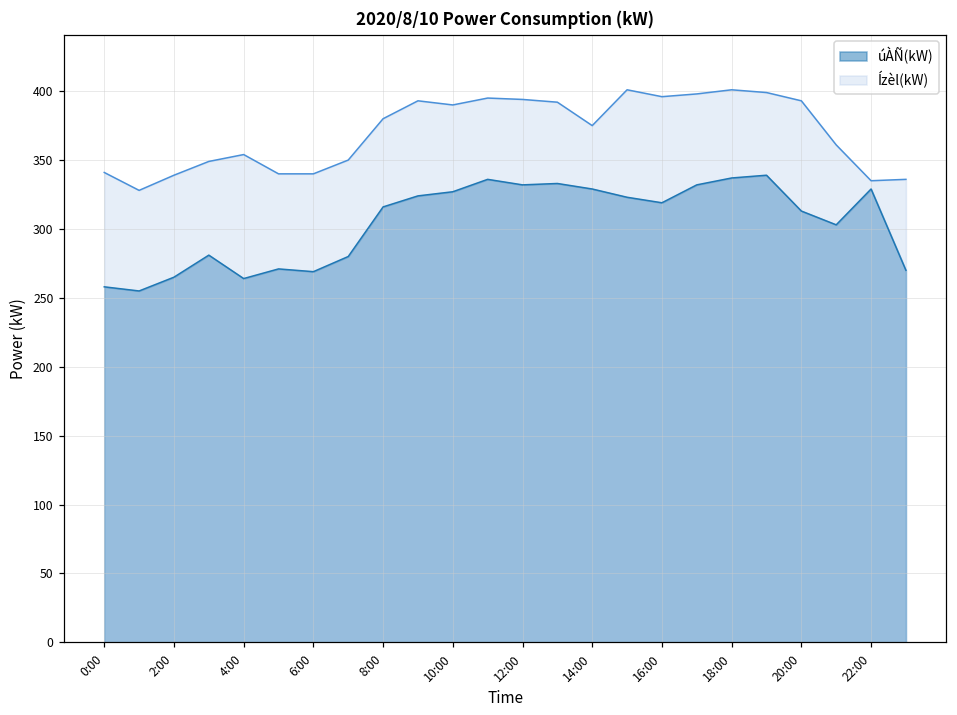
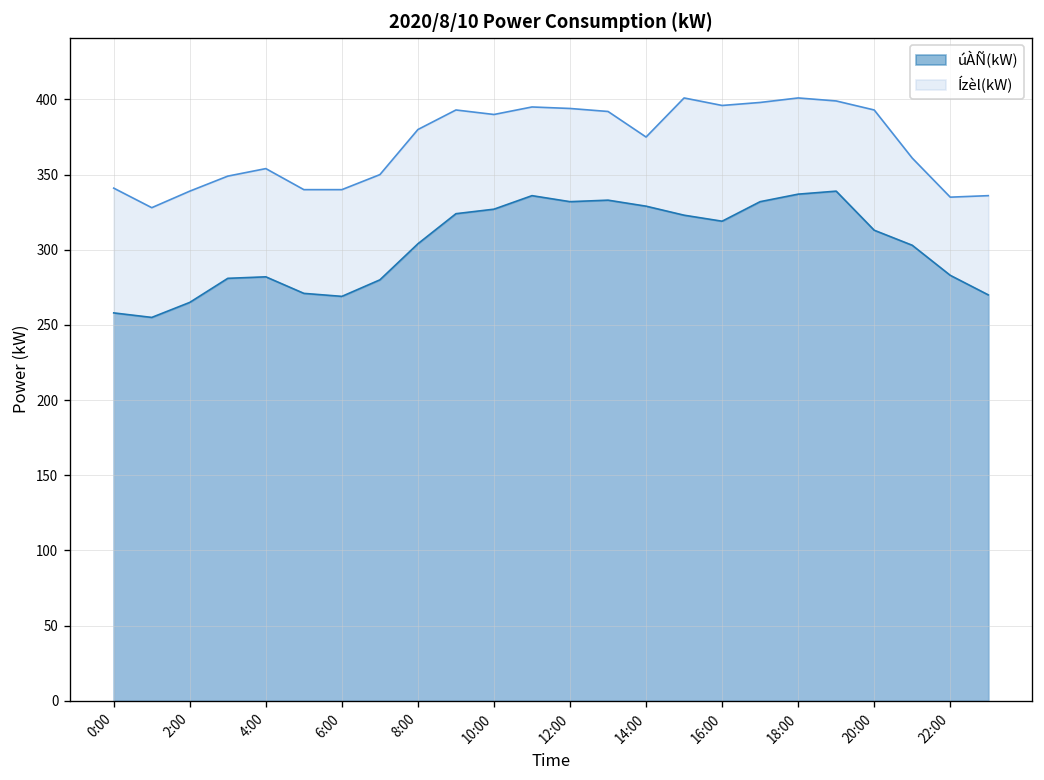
úÀÑ(kW), 4:00: 264 -> 282
úÀÑ(kW), 8:00: 316 -> 304
úÀÑ(kW), 22:00: 329 -> 283
